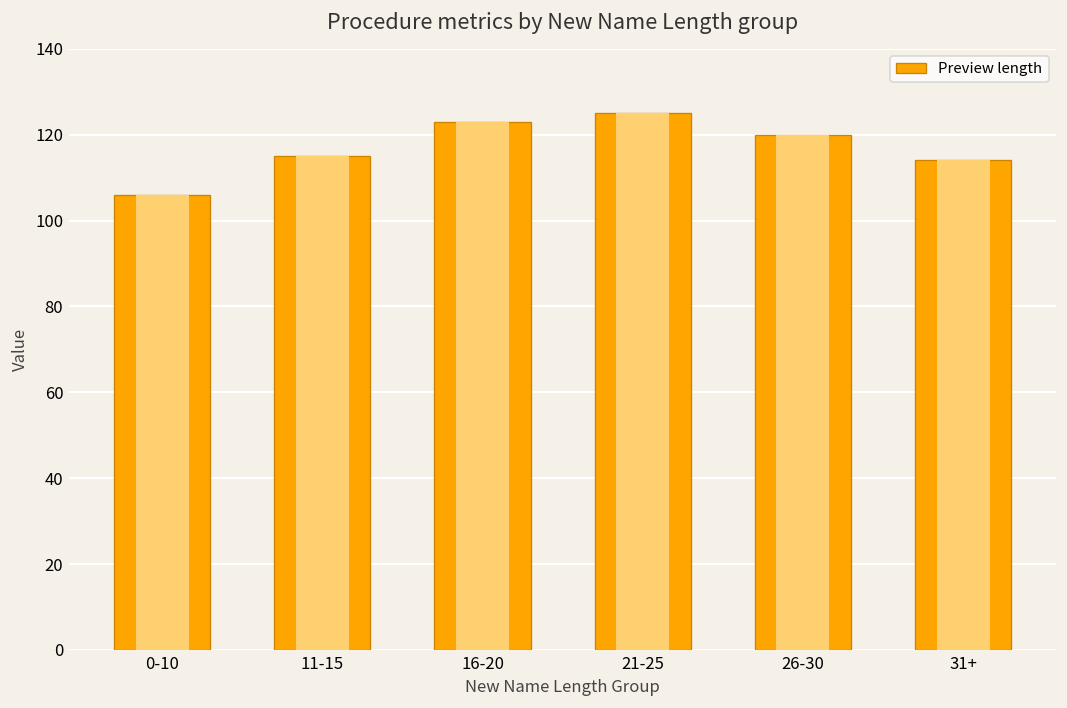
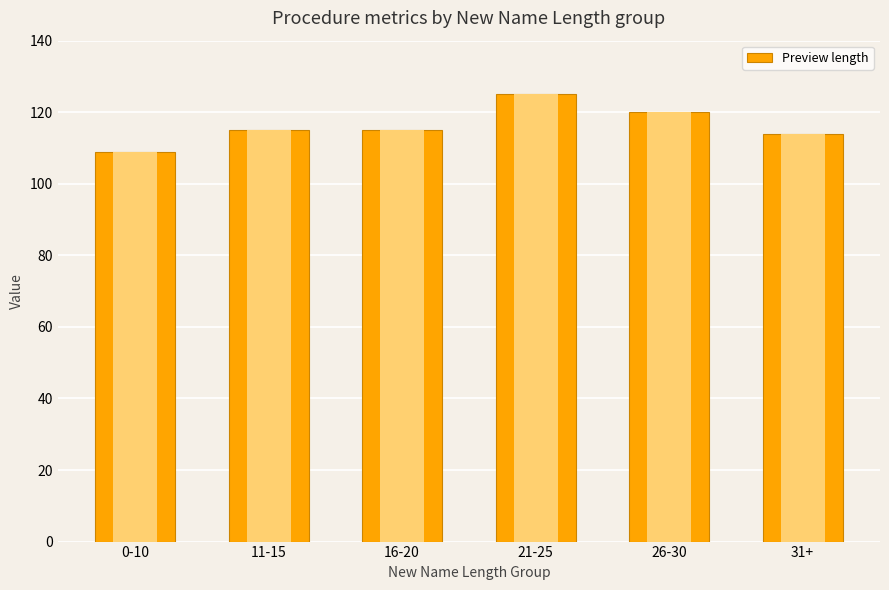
0-10: 106 -> 109
16-20: 123 -> 115
